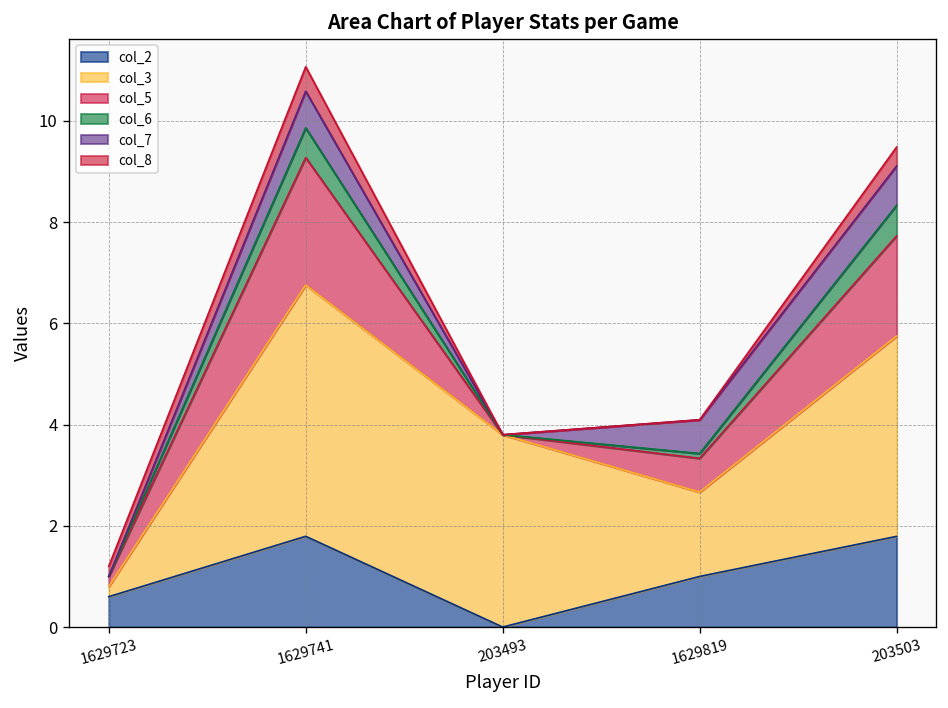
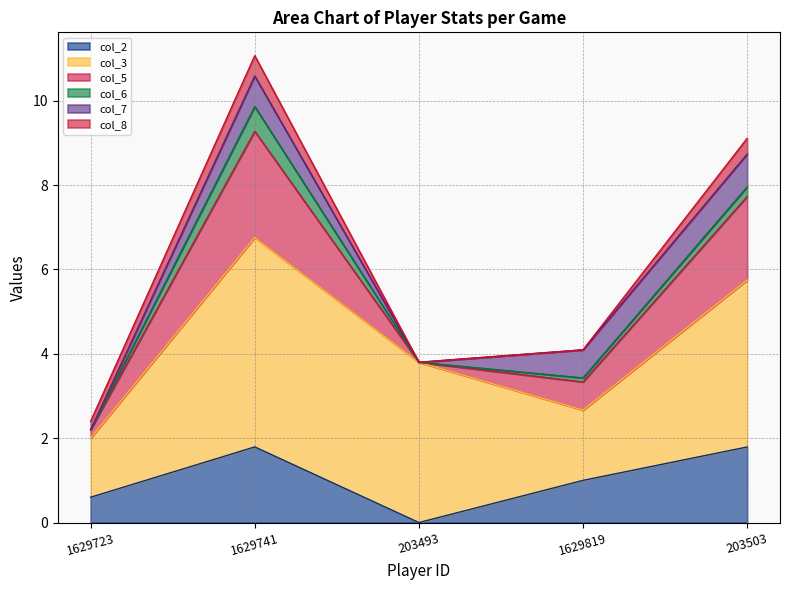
col_3, 1629723: 0.2 -> 1.4
col_6, 203503: 0.6 -> 0.2
